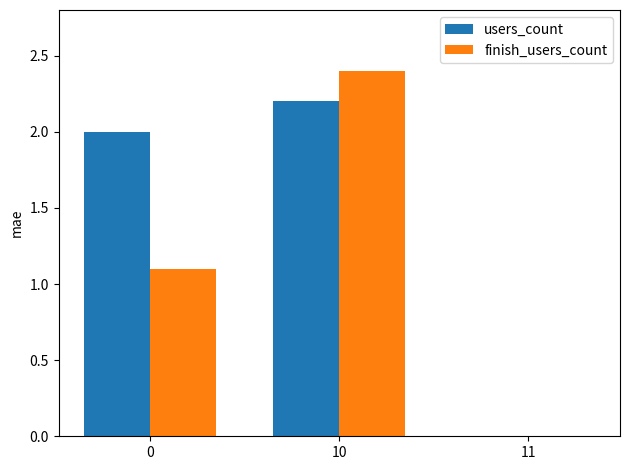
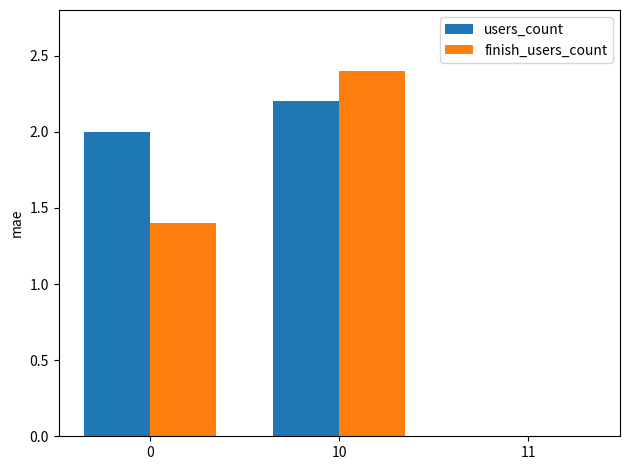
finish_users_count, 0: 1.1 -> 1.4
